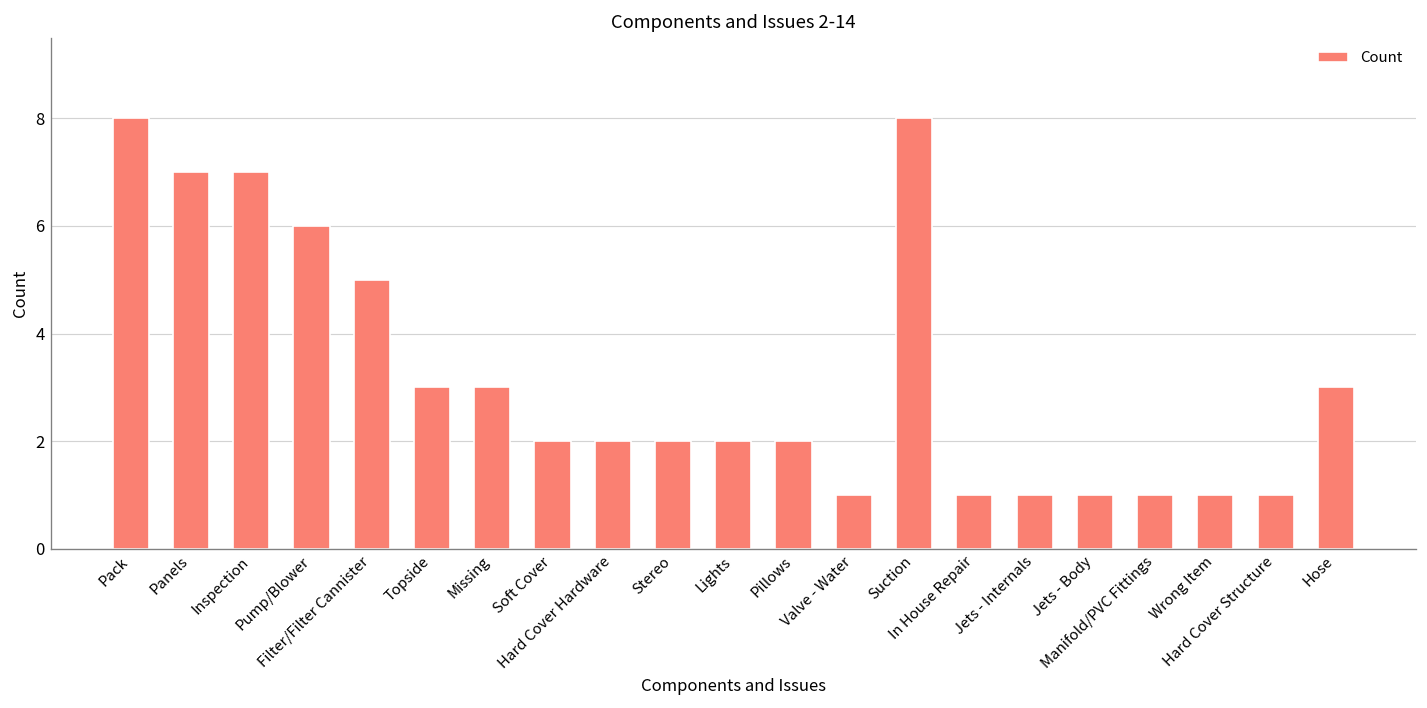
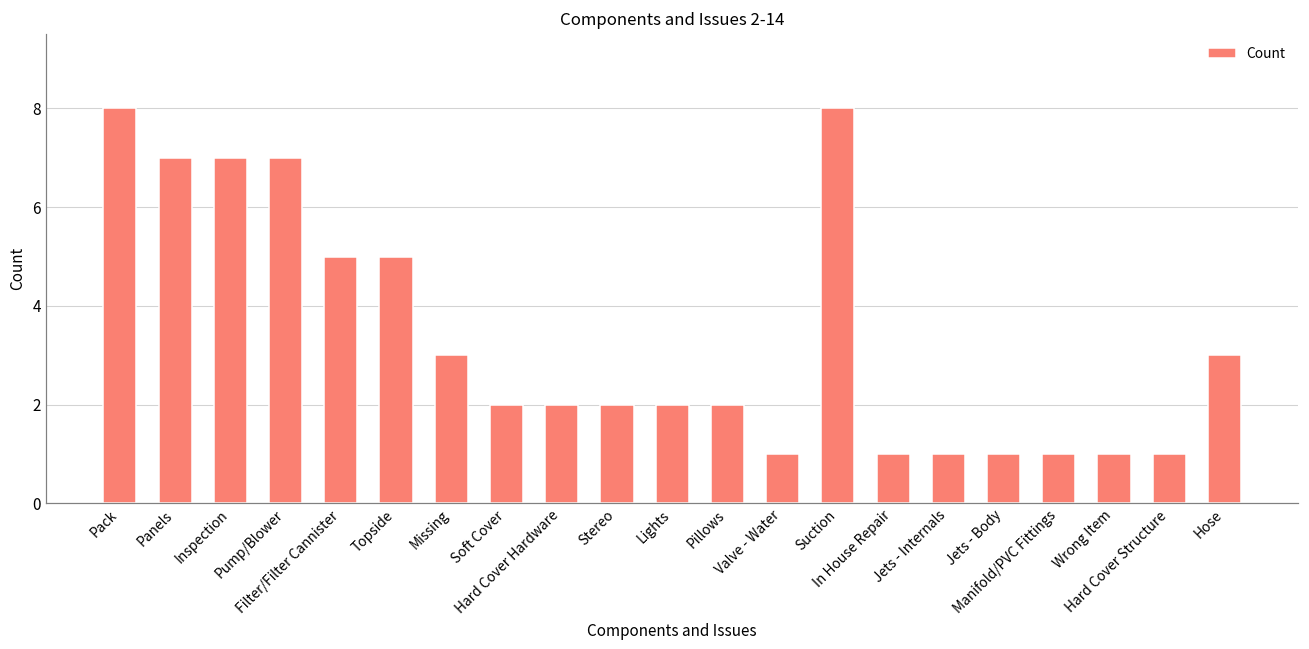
Pump/Blower: 6 -> 7
Topside: 3 -> 5
